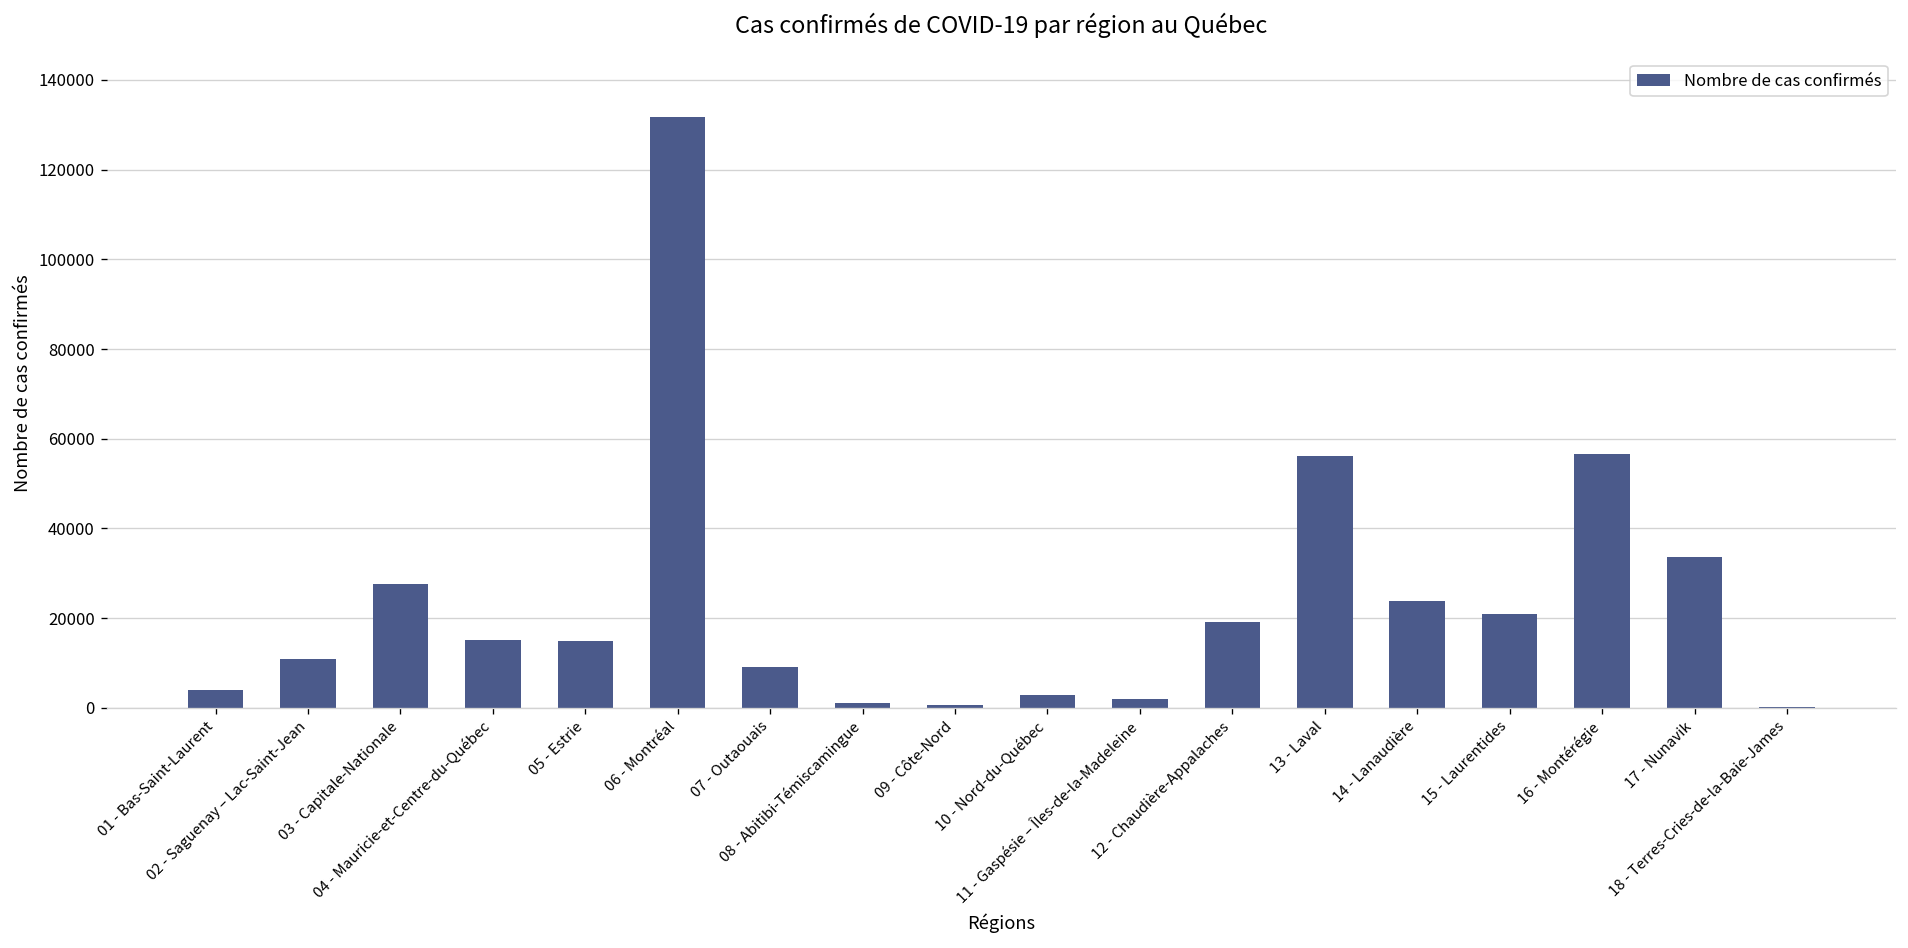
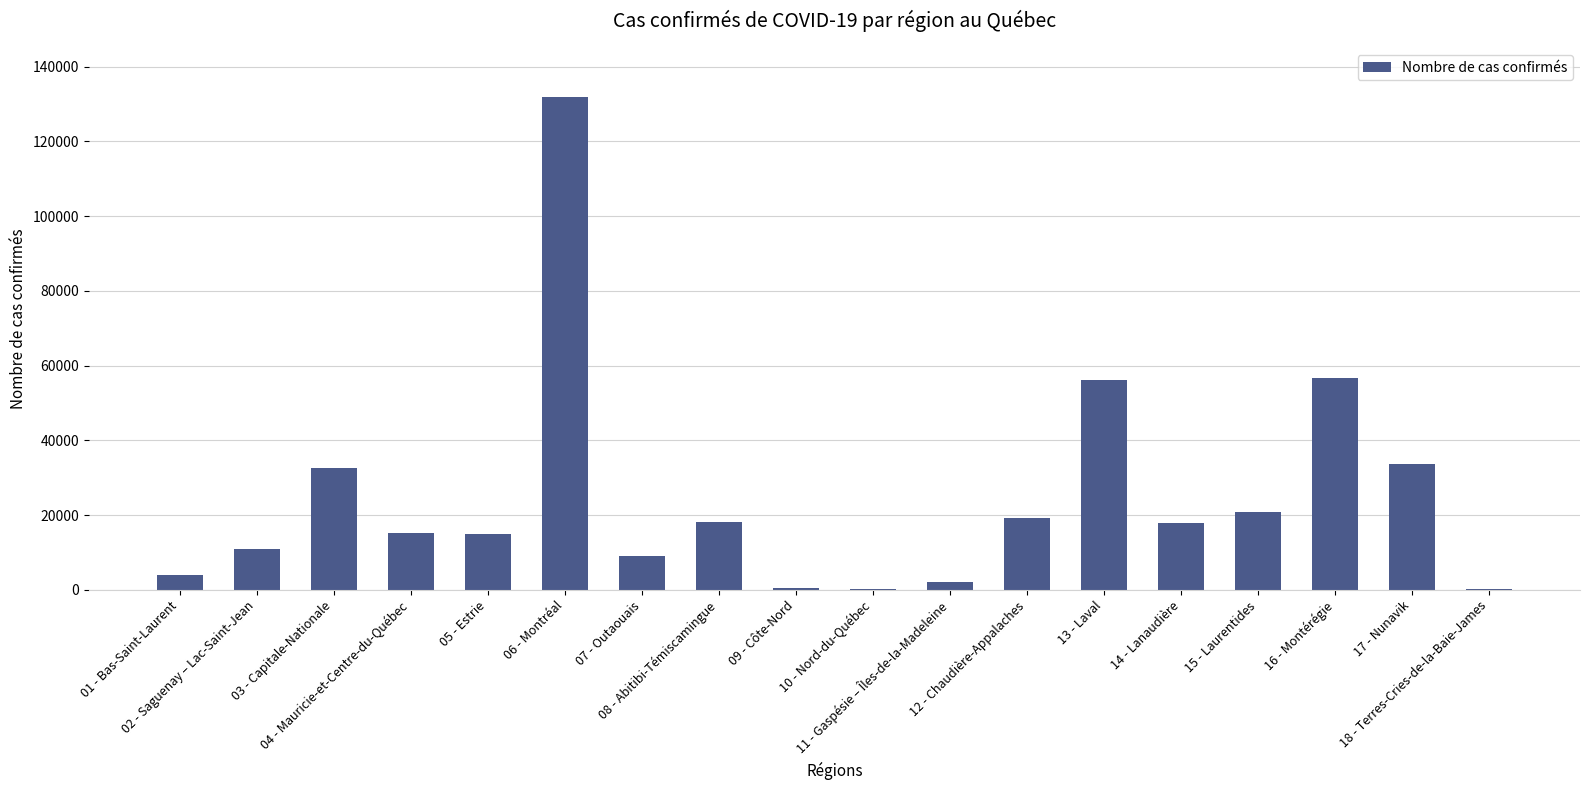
03 - Capitale-Nationale: 28000 -> 33000
08 - Abitibi-Témiscamingue: 1000 -> 18000
10 - Nord-du-Québec: 3000 -> 0
14 - Lanaudière: 24000 -> 18000
